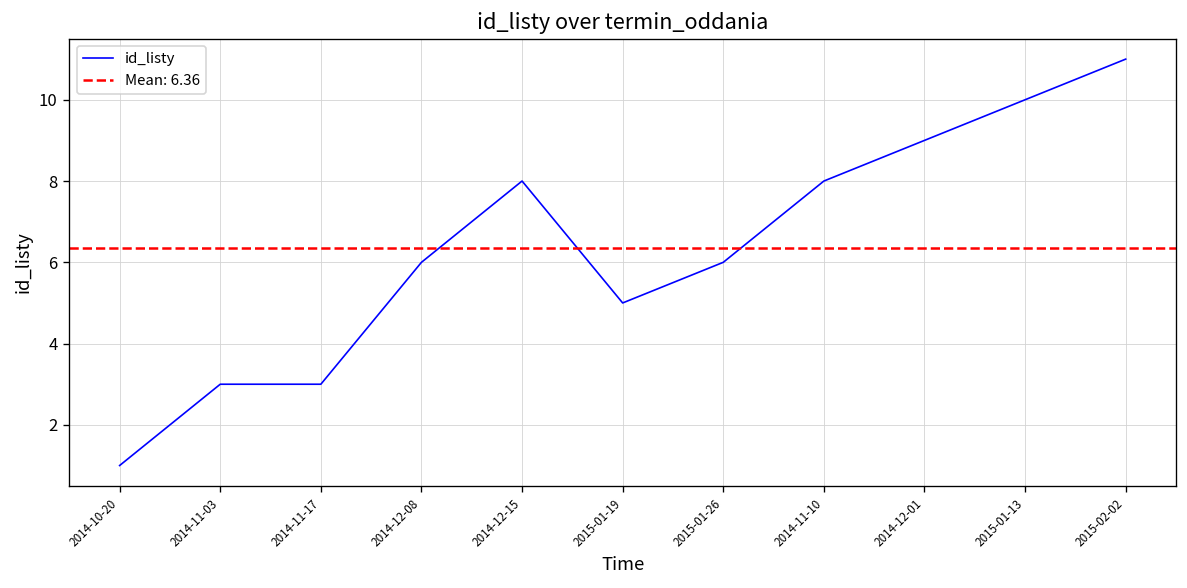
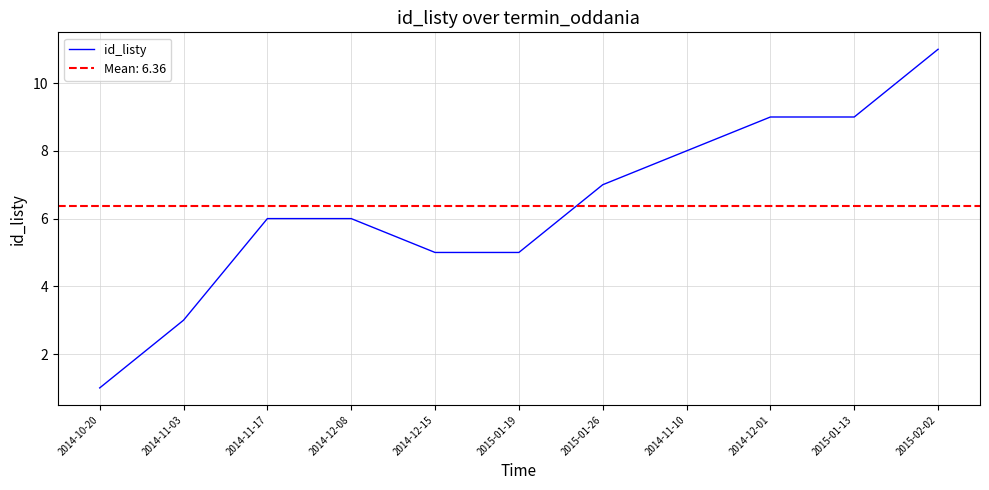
2014-11-17: 3 -> 6
2014-12-15: 8 -> 5
2015-01-26: 6 -> 7
2015-01-13: 10 -> 9
